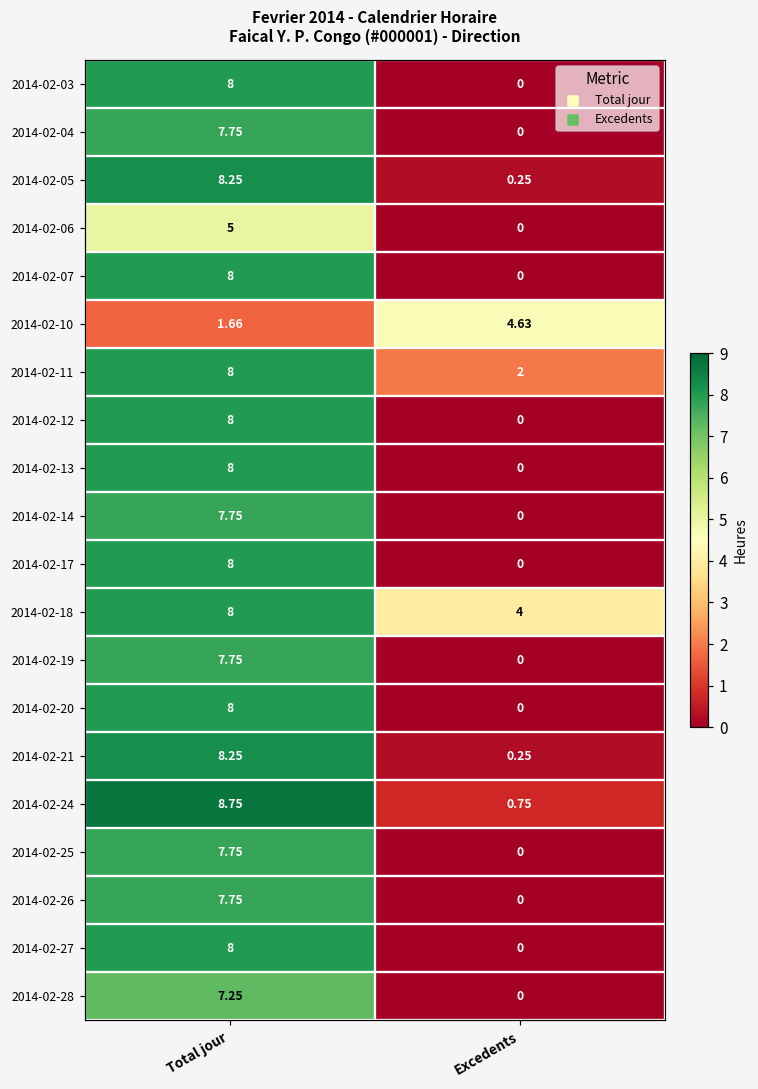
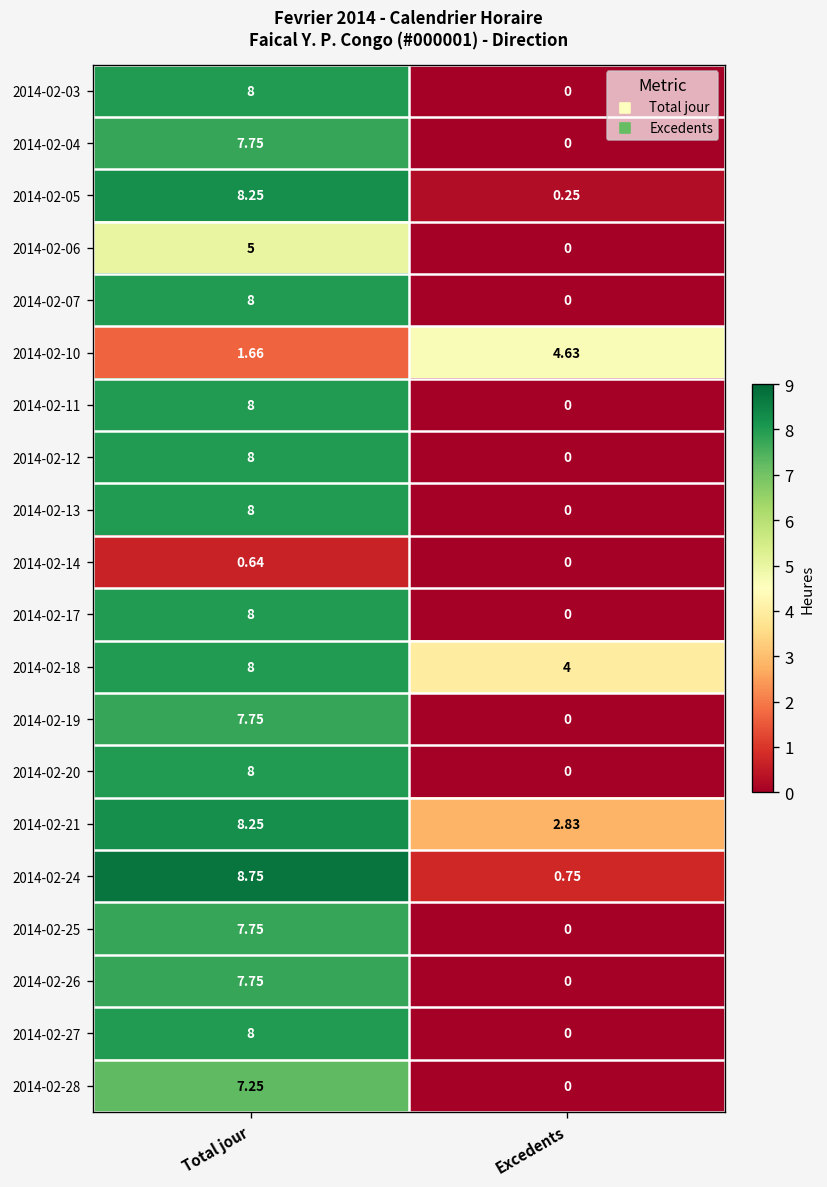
2014-02-11, Excedents: 2 -> 0
2014-02-14, Total jour: 7.75 -> 0.64
2014-02-21, Excedents: 0.25 -> 2.83
